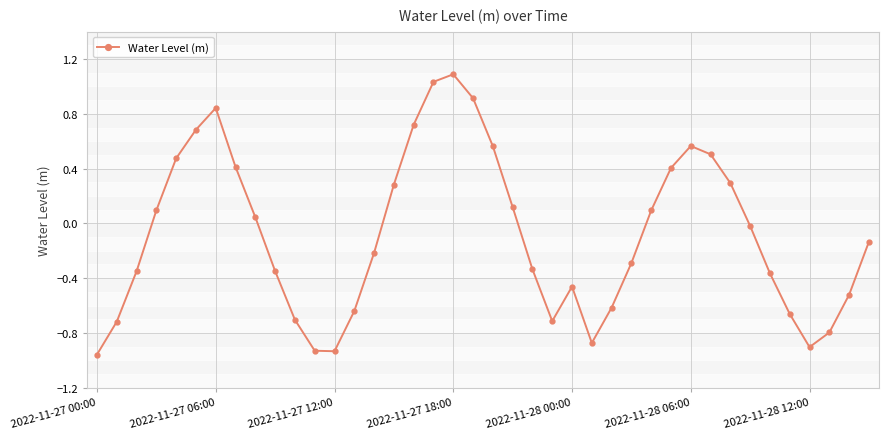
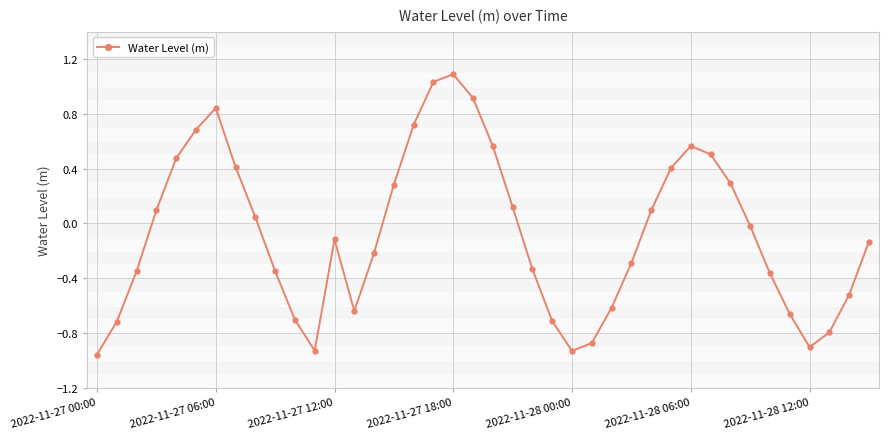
2022-11-27 12:00: -0.93 -> -0.12
2022-11-28 00:00: -0.46 -> -0.93
